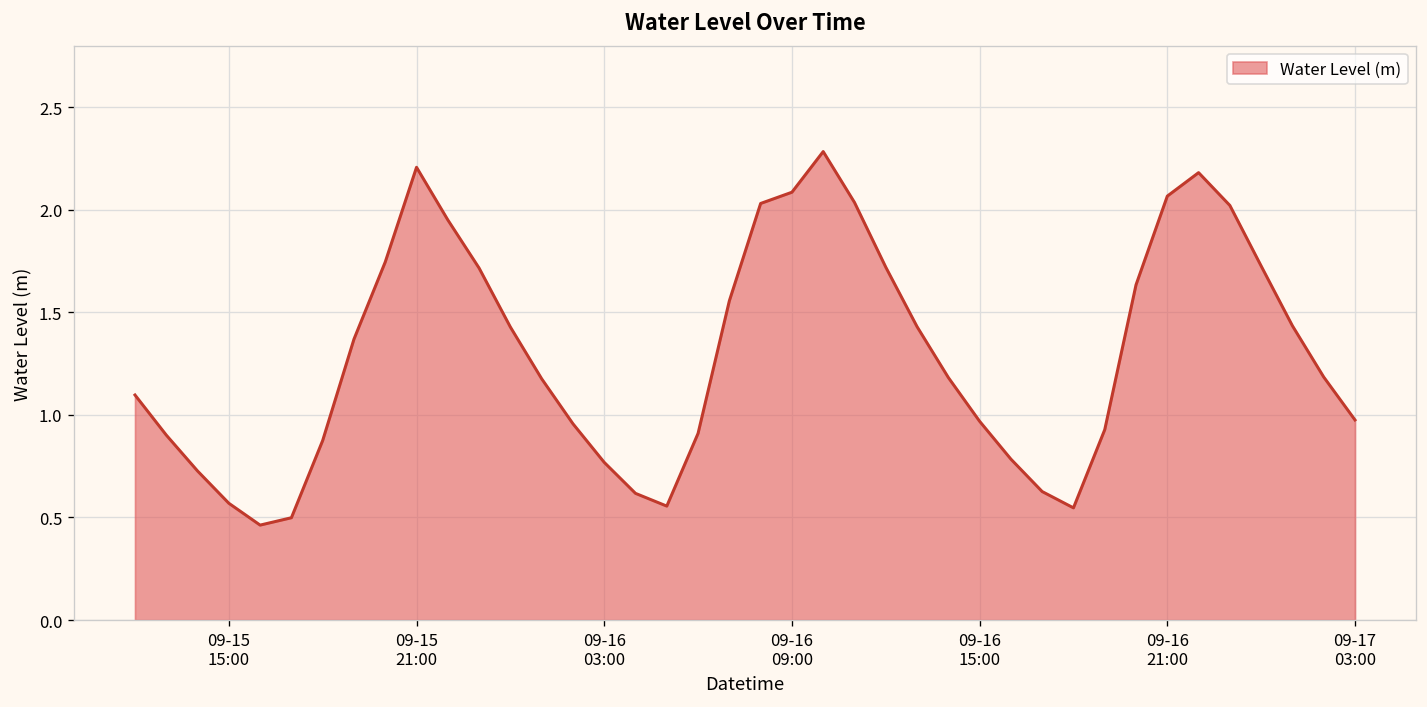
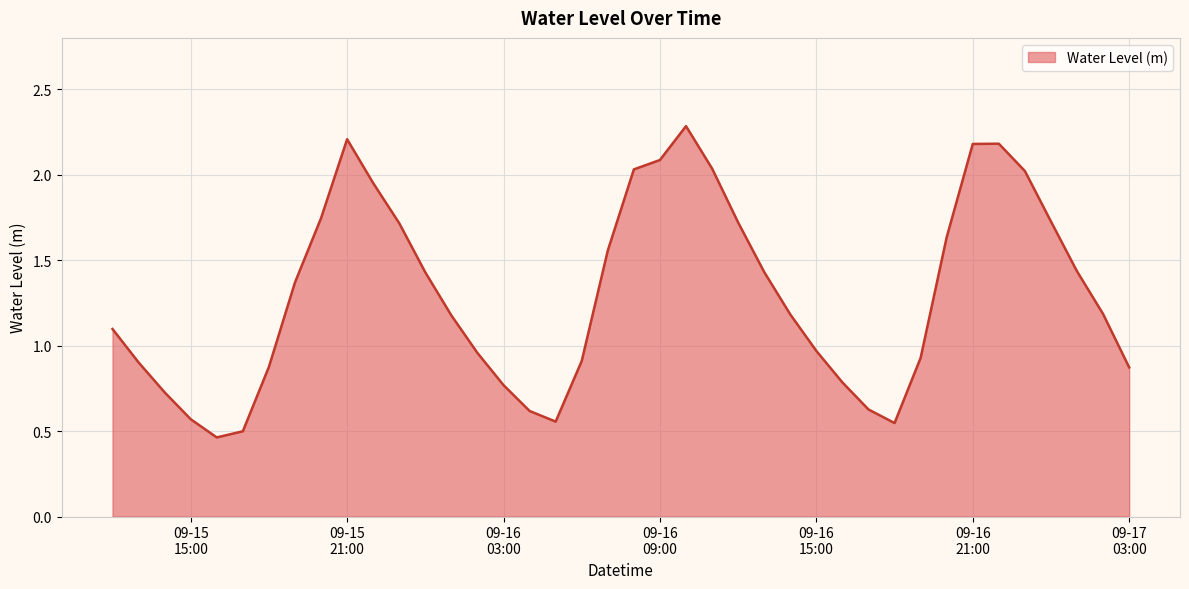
09-16 21:00: 2.07 -> 2.18
09-17 03:00: 0.98 -> 0.87
